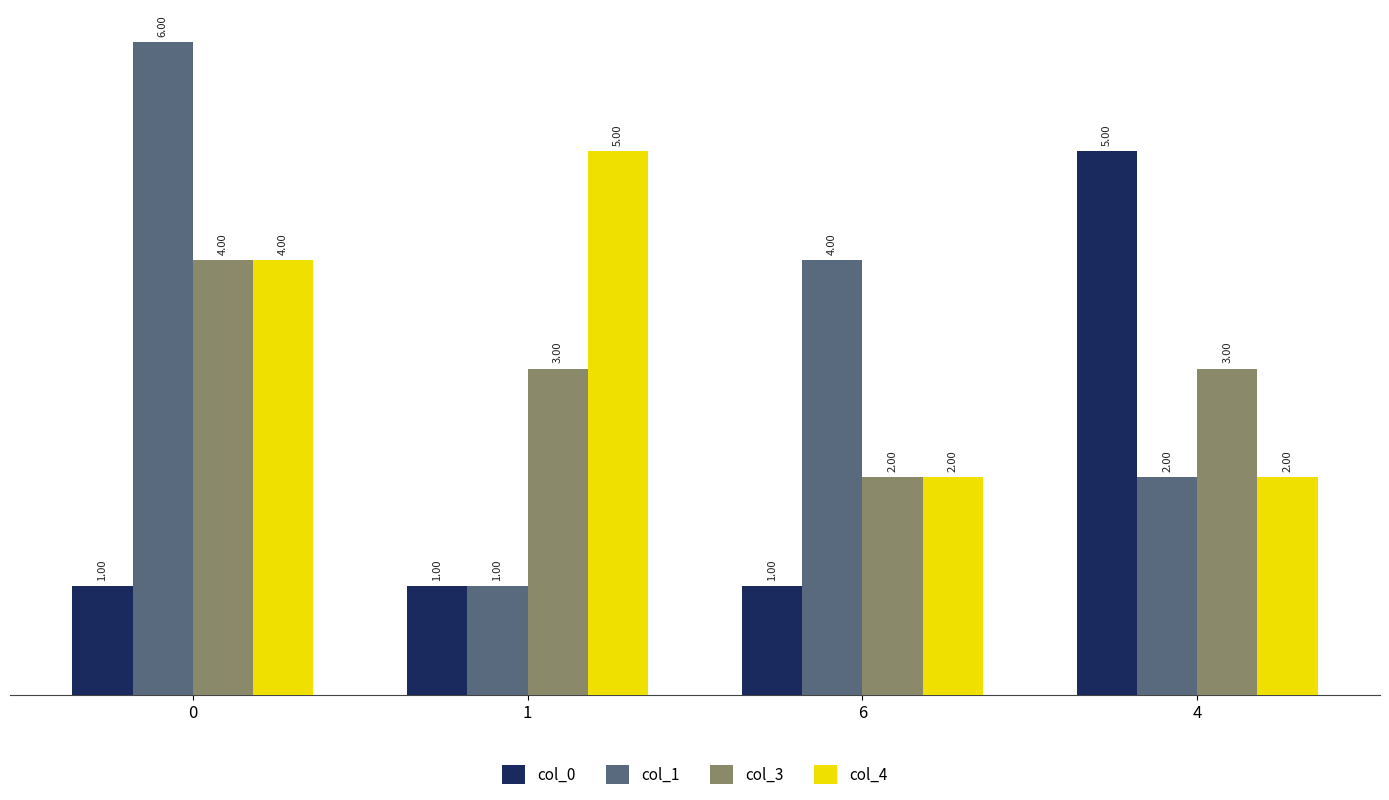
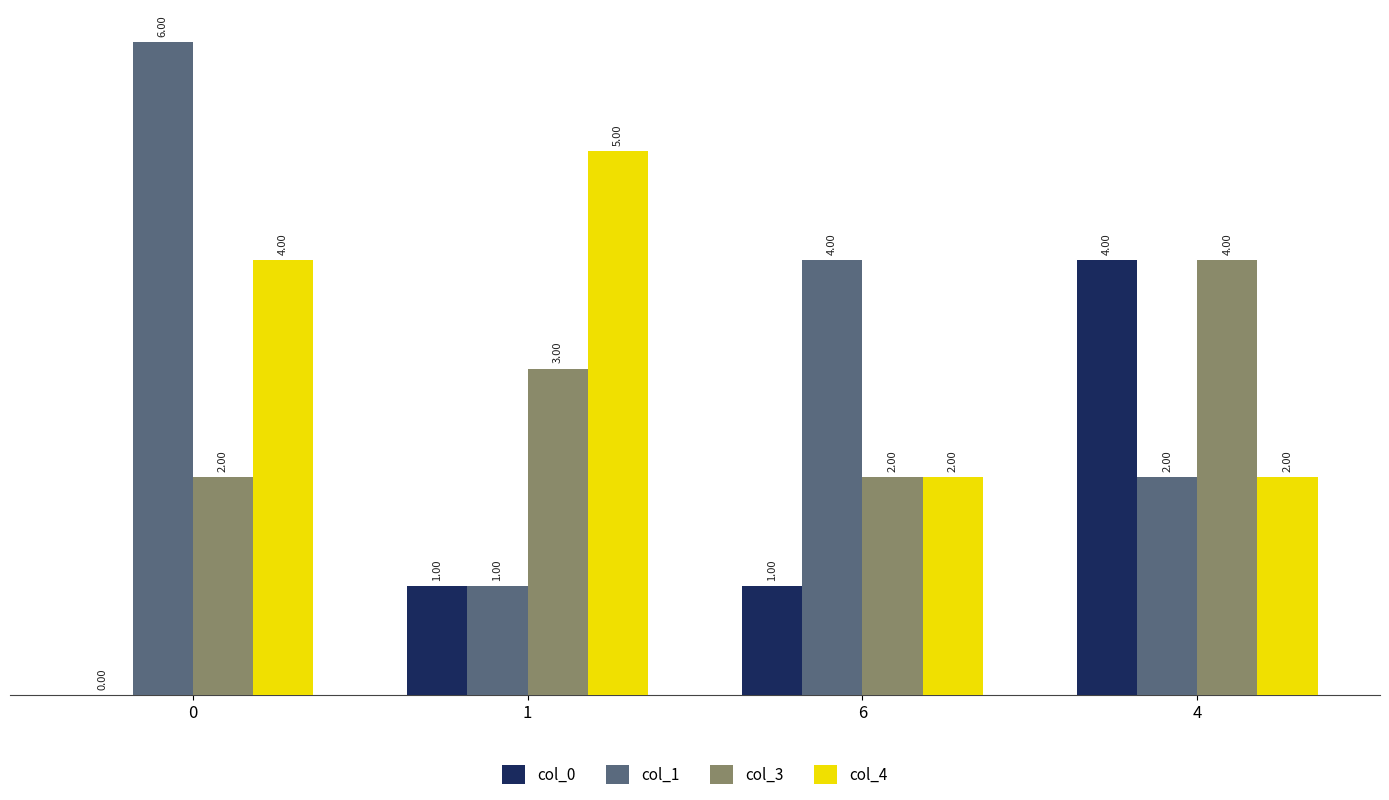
col_0, 0: 1.00 -> 0.00
col_3, 0: 4.00 -> 2.00
col_0, 4: 5.00 -> 4.00
col_3, 4: 3.00 -> 4.00
